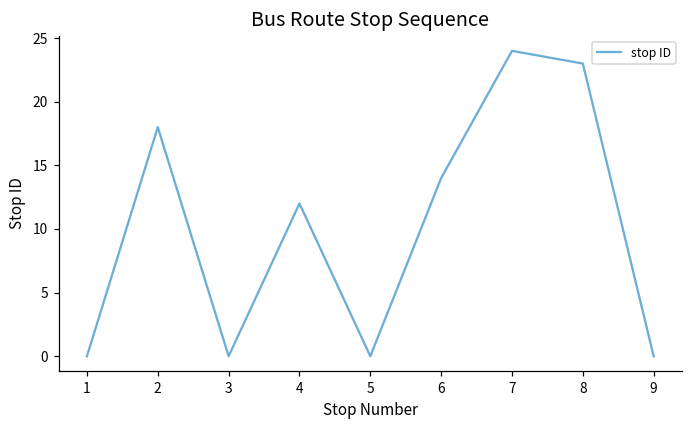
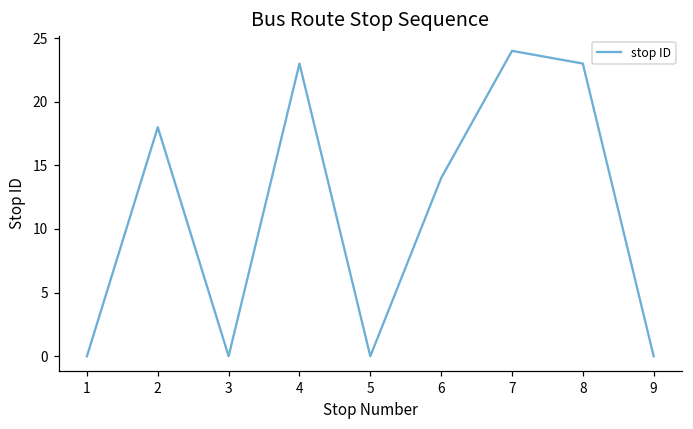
4: 12 -> 23
